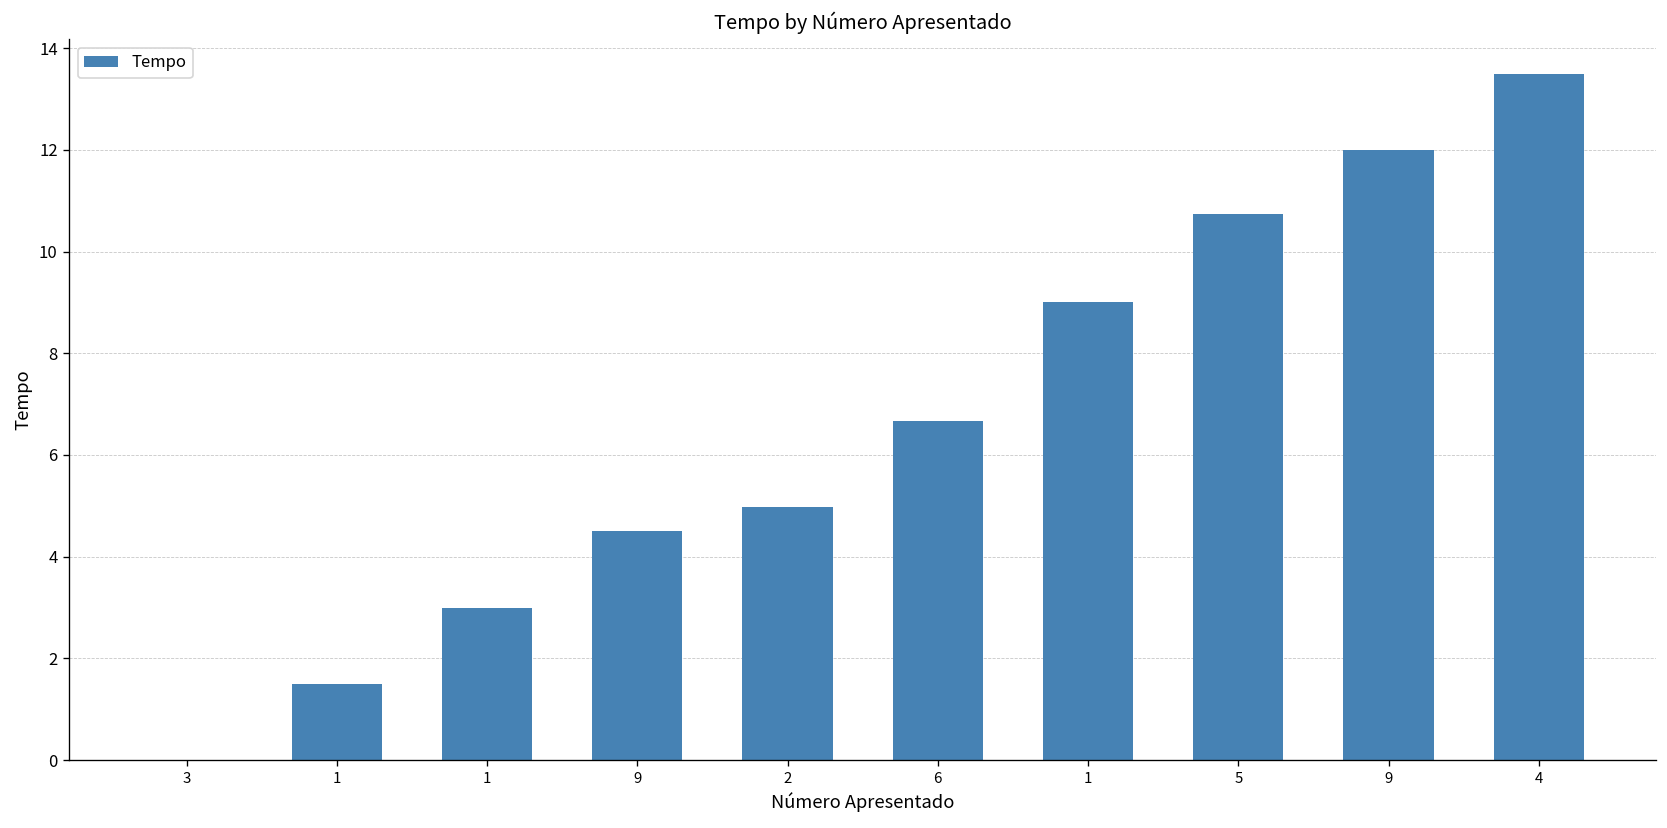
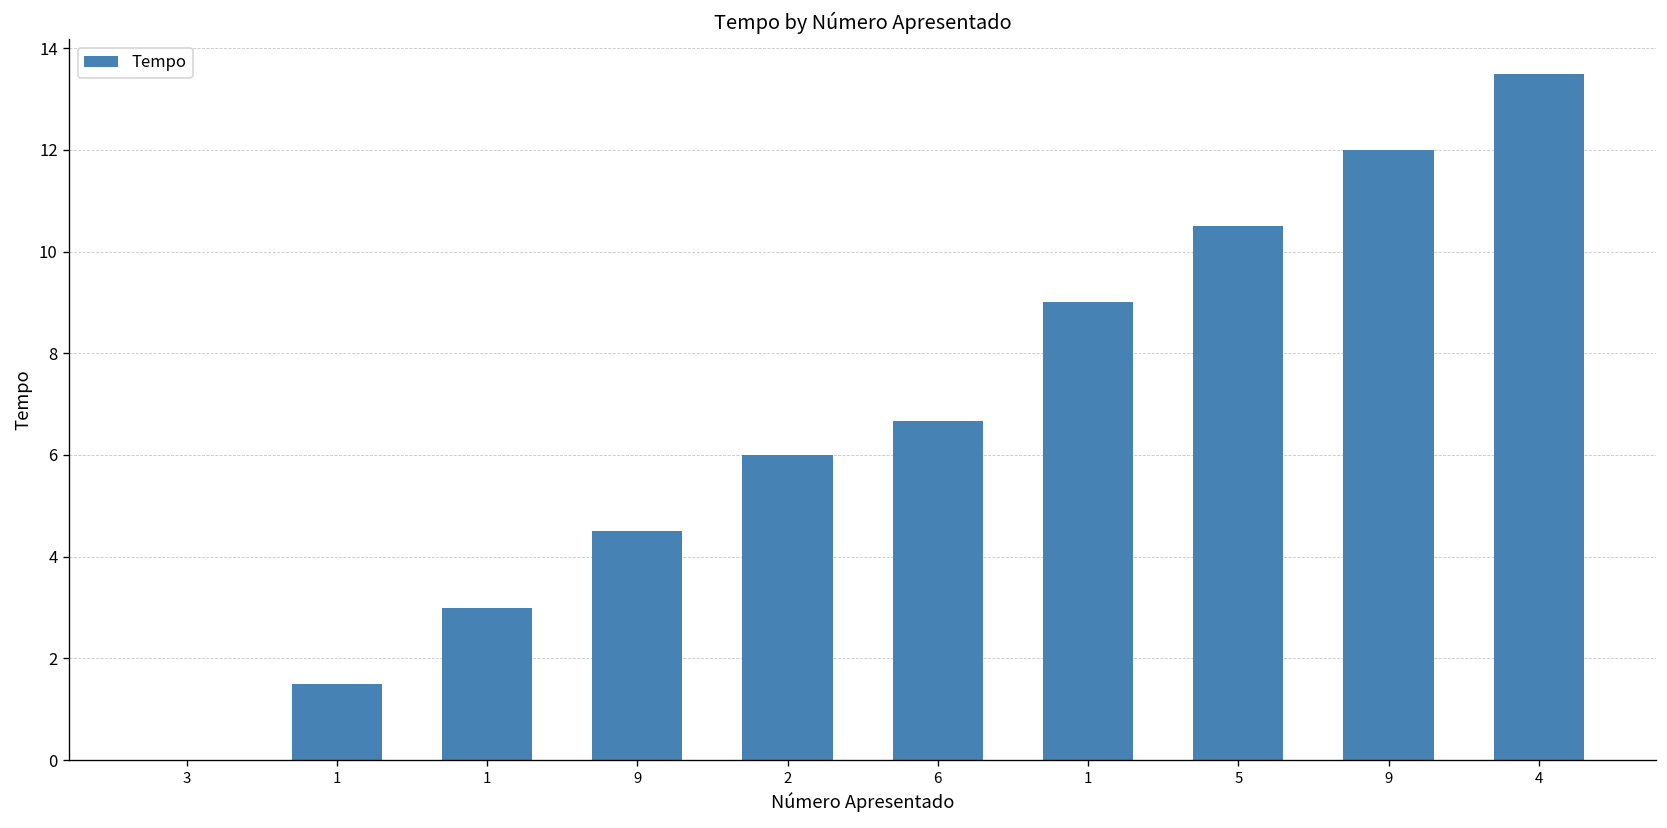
2: 5.0 -> 6.0
5: 10.7 -> 10.5
